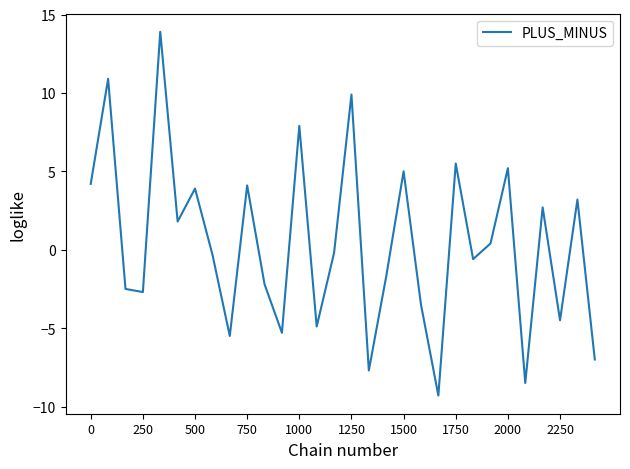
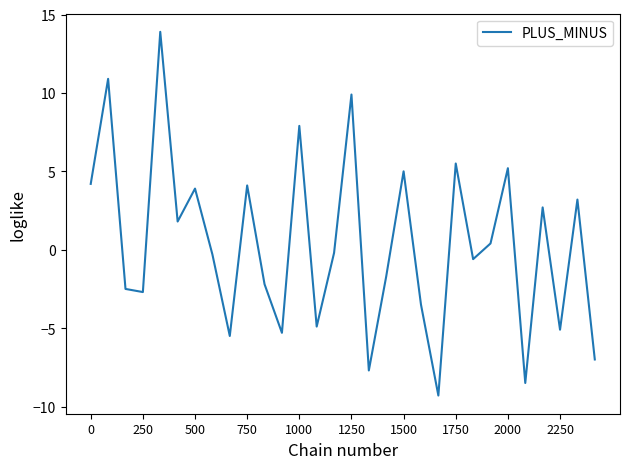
2250: -4.5 -> -5.1
